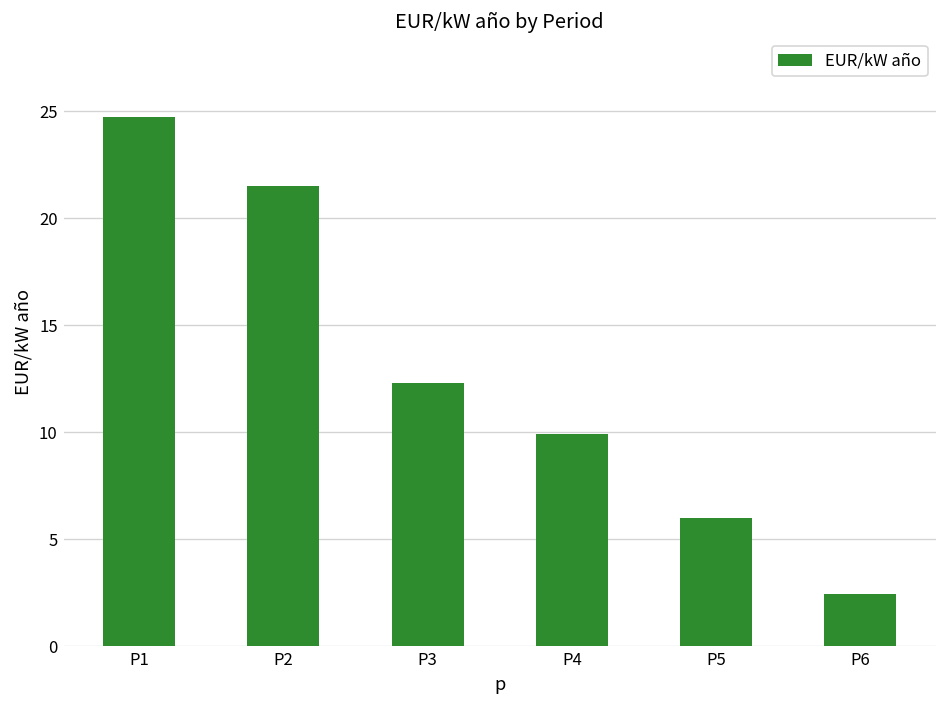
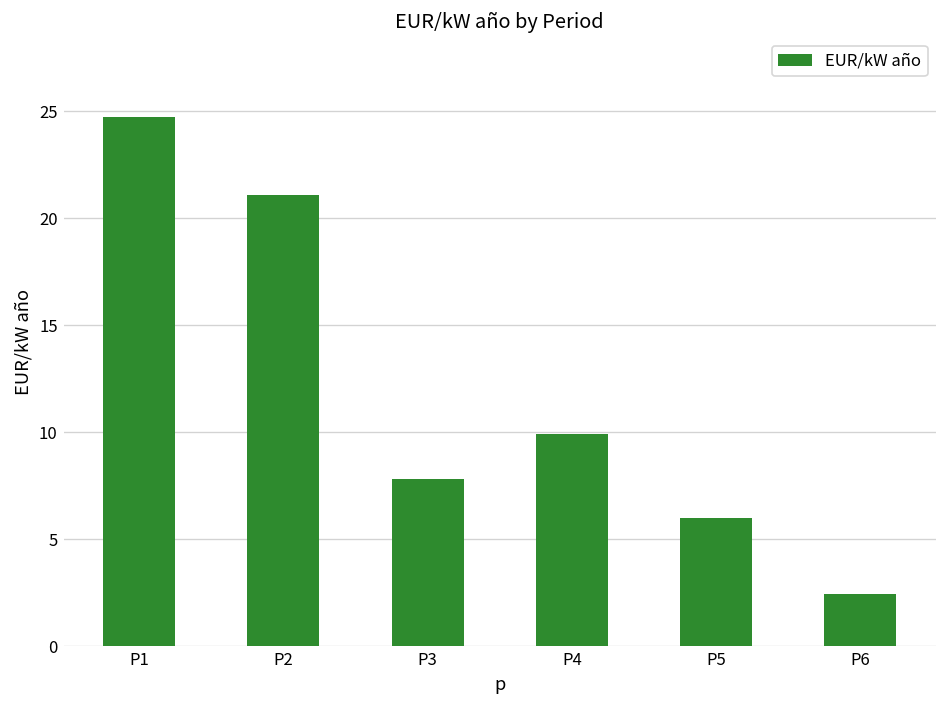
P2: 21.5 -> 21.1
P3: 12.3 -> 7.8
